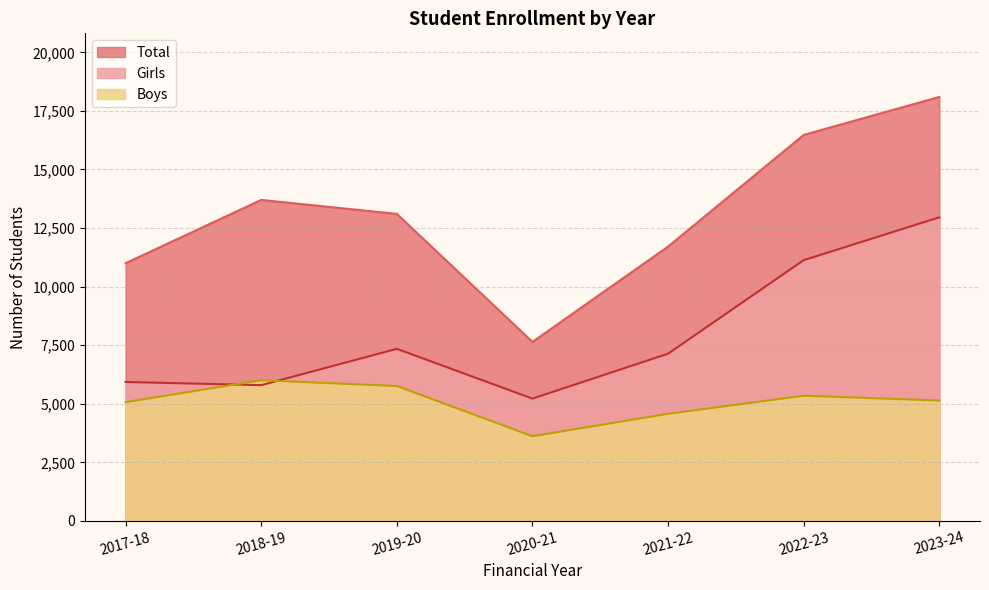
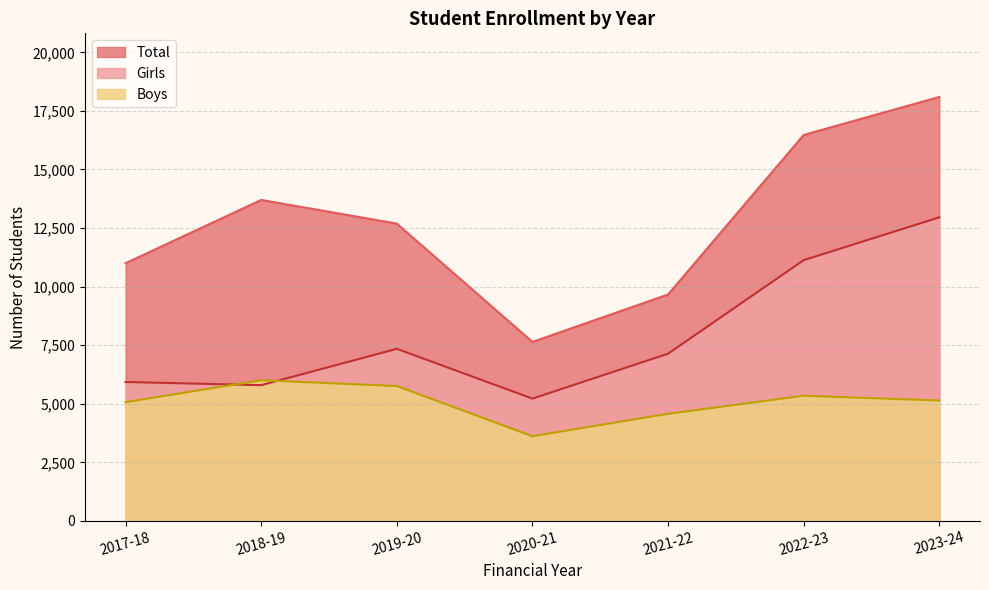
Total, 2019-20: 13,100 -> 12,700
Total, 2021-22: 11,700 -> 9,700
